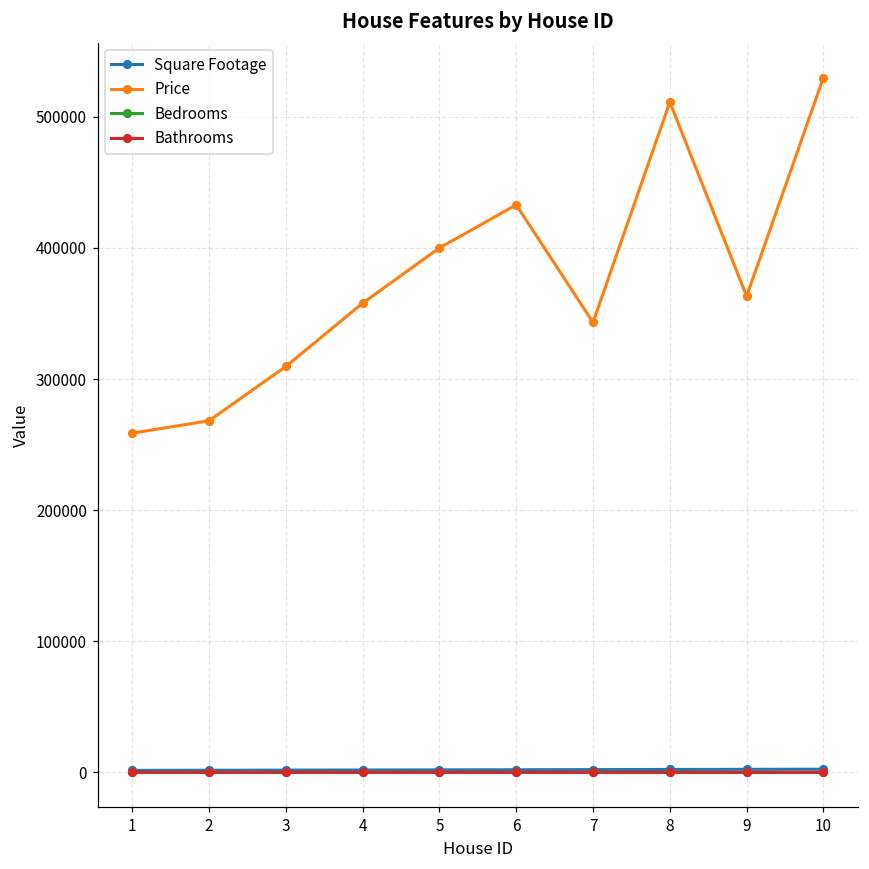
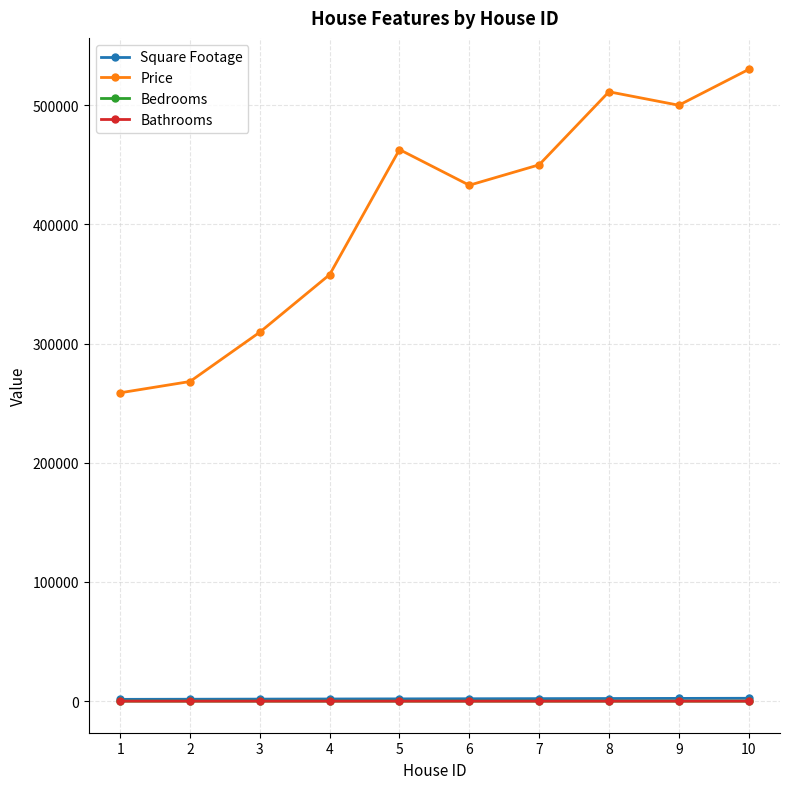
Price, 5: 400000 -> 463000
Price, 7: 343000 -> 450000
Price, 9: 363000 -> 500000
